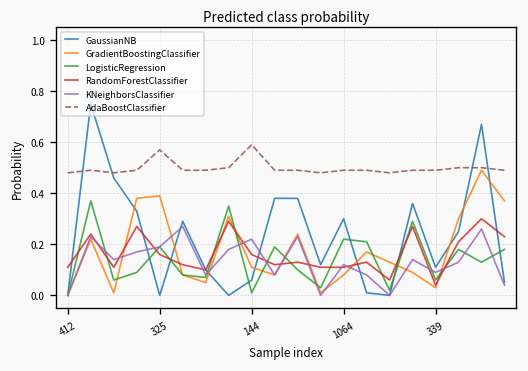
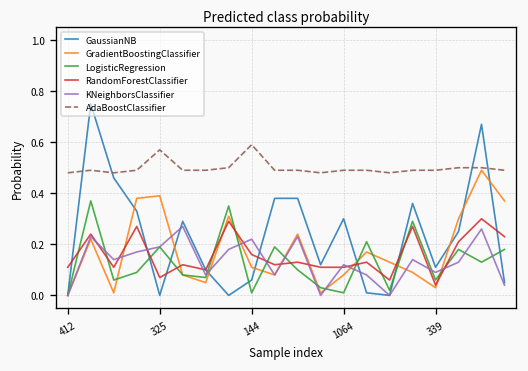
RandomForestClassifier, 325: 0.16 -> 0.07
LogisticRegression, 1064: 0.22 -> 0.01
